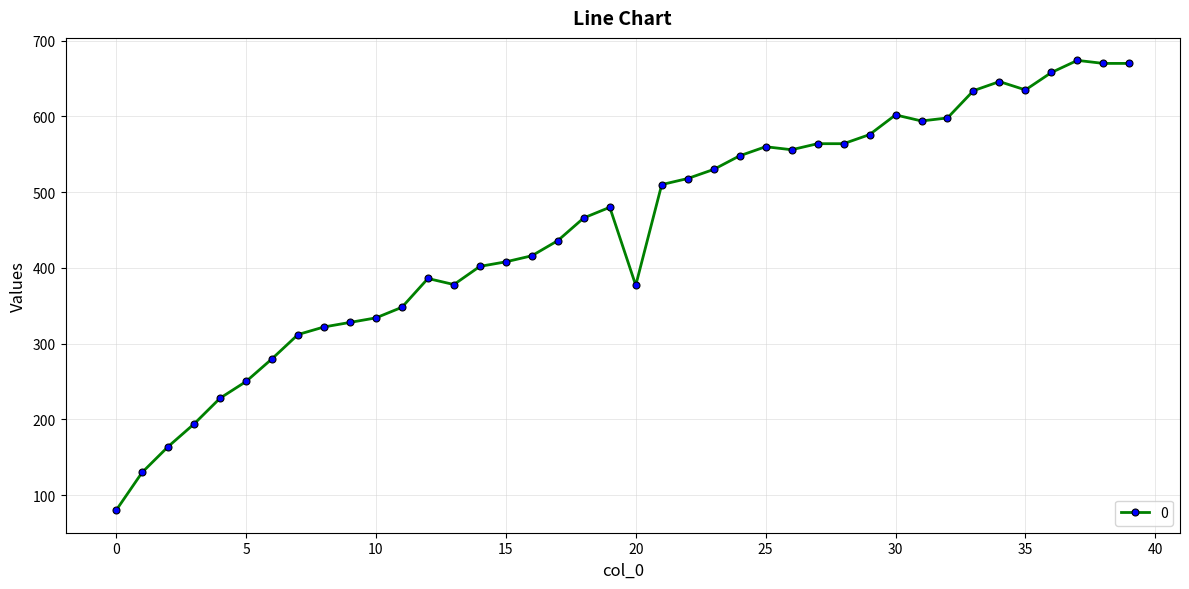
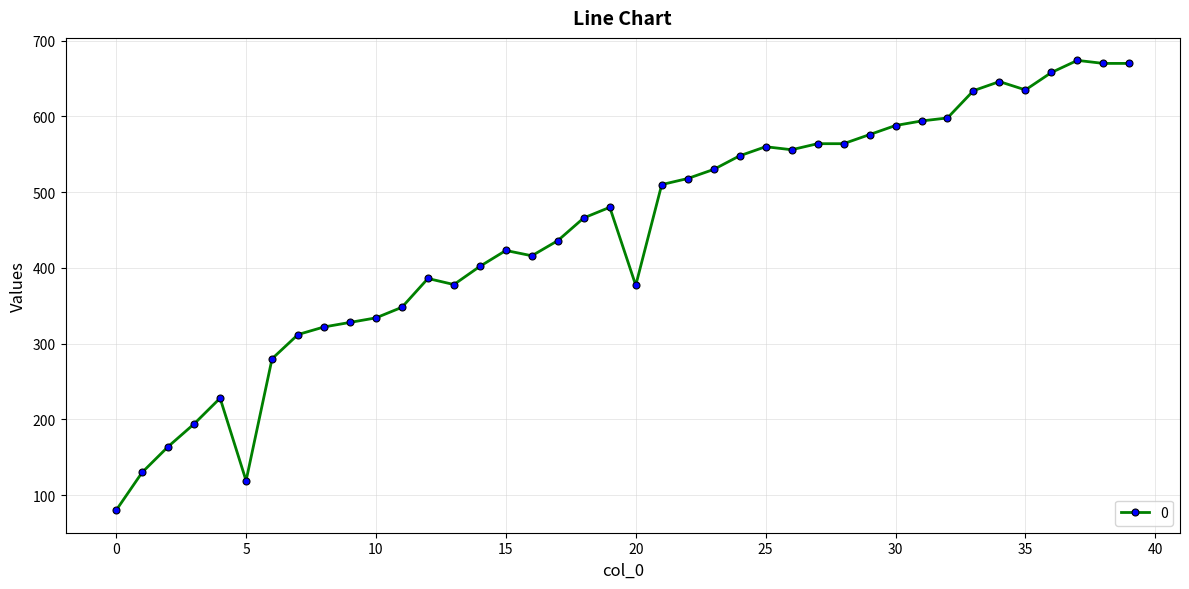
5: 250 -> 120
15: 410 -> 420
30: 600 -> 590
